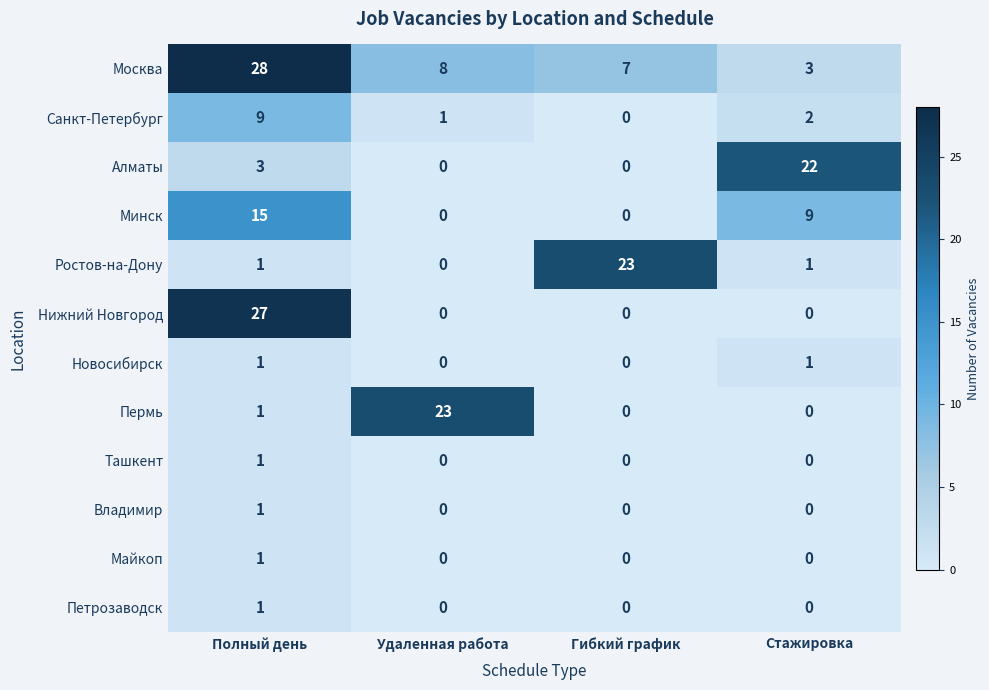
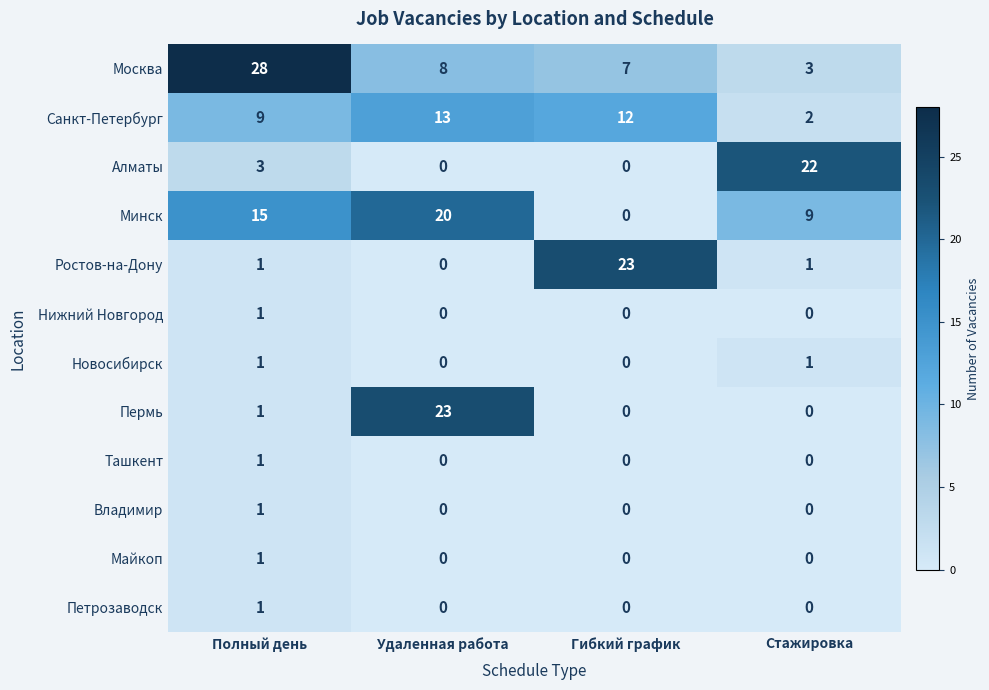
Санкт-Петербург, Удаленная работа: 1 -> 13
Санкт-Петербург, Гибкий график: 0 -> 12
Минск, Удаленная работа: 0 -> 20
Нижний Новгород, Полный день: 27 -> 1
